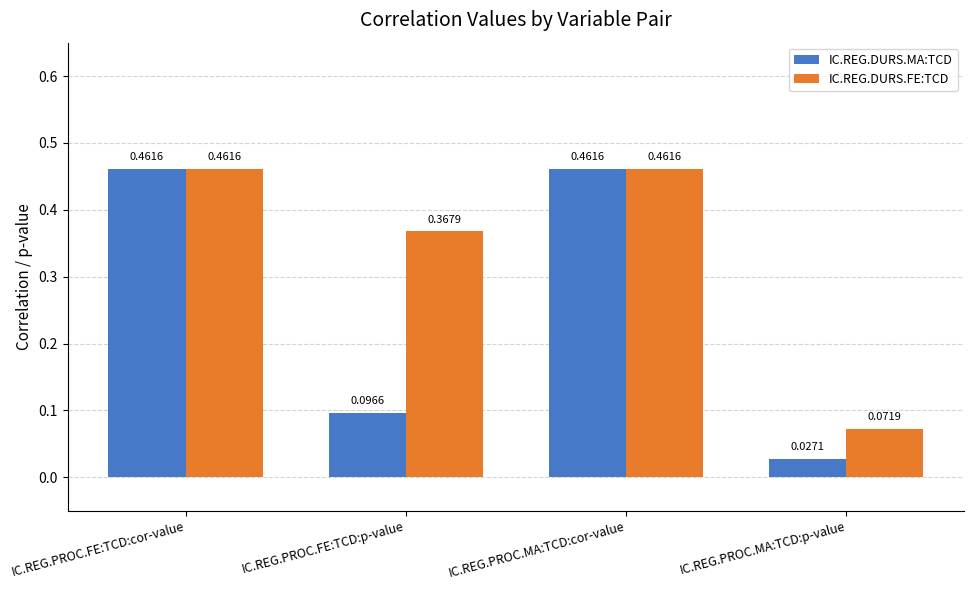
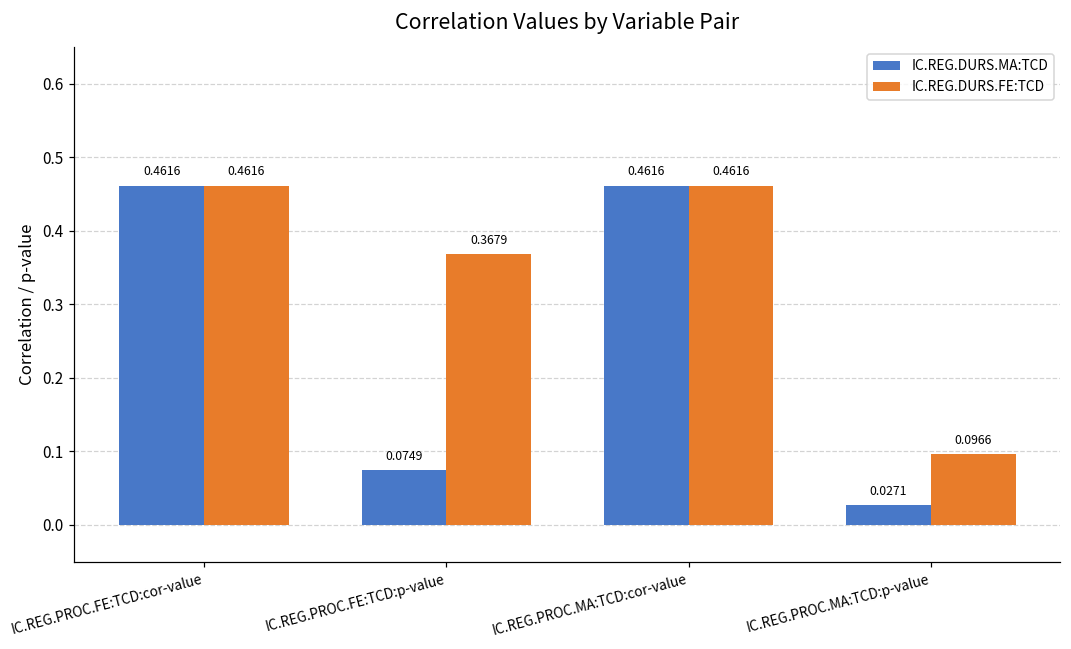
IC.REG.DURS.MA:TCD, IC.REG.PROC.FE:TCD:p-value: 0.0966 -> 0.0749
IC.REG.DURS.FE:TCD, IC.REG.PROC.MA:TCD:p-value: 0.0719 -> 0.0966
